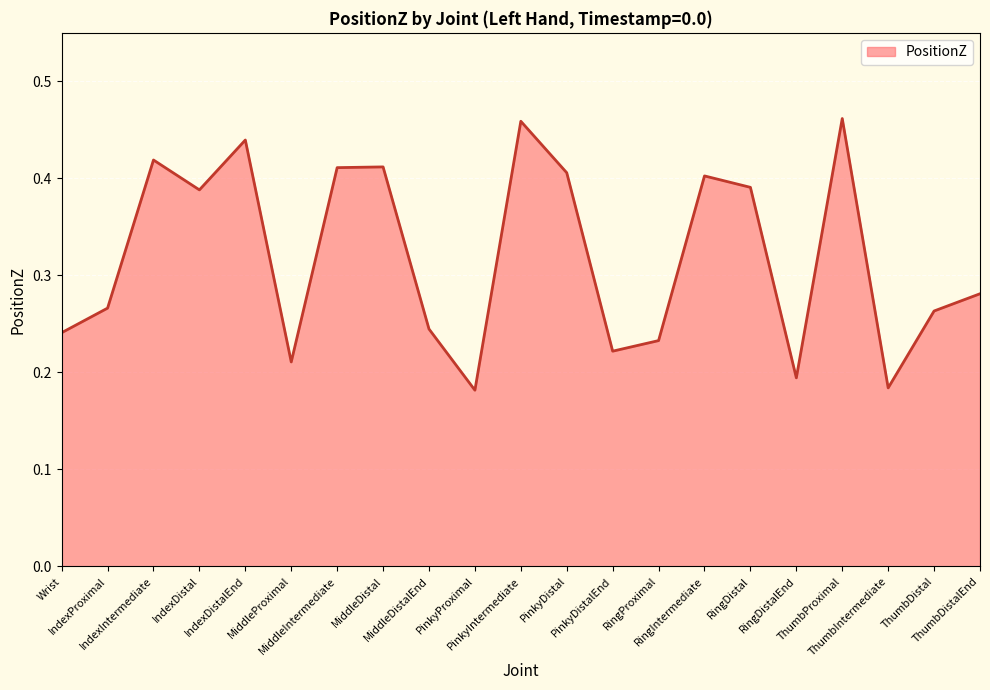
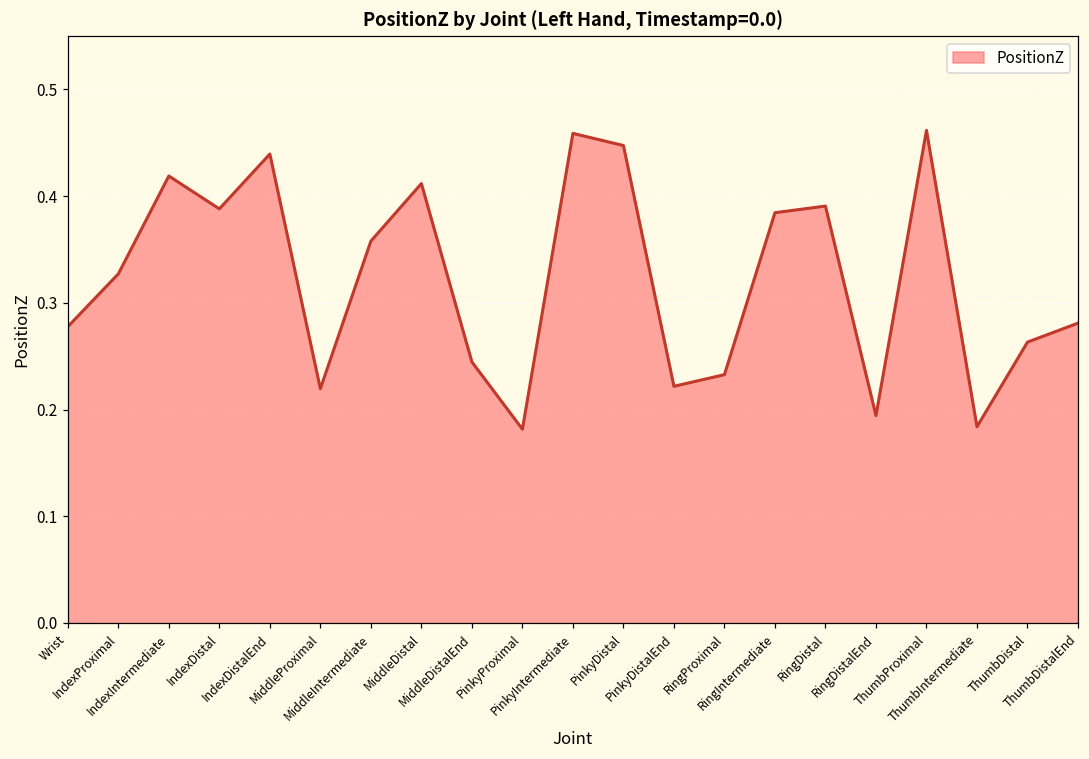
Wrist: 0.24 -> 0.28
IndexProximal: 0.27 -> 0.33
MiddleProximal: 0.21 -> 0.22
MiddleIntermediate: 0.41 -> 0.36
PinkyDistal: 0.41 -> 0.45
RingIntermediate: 0.40 -> 0.38
